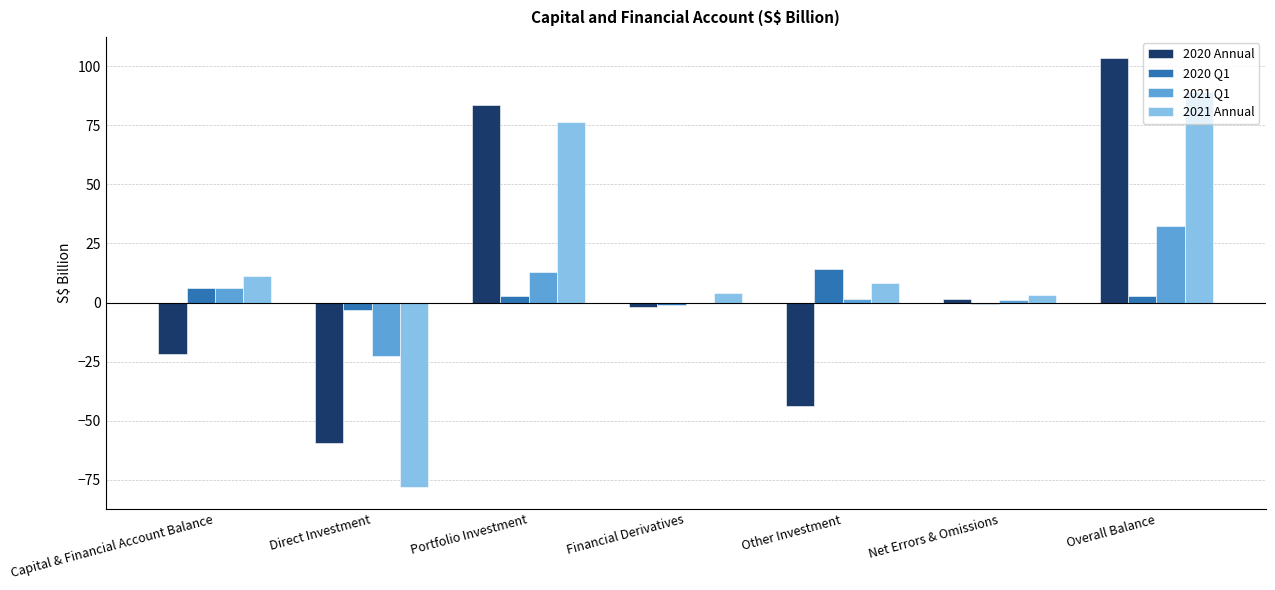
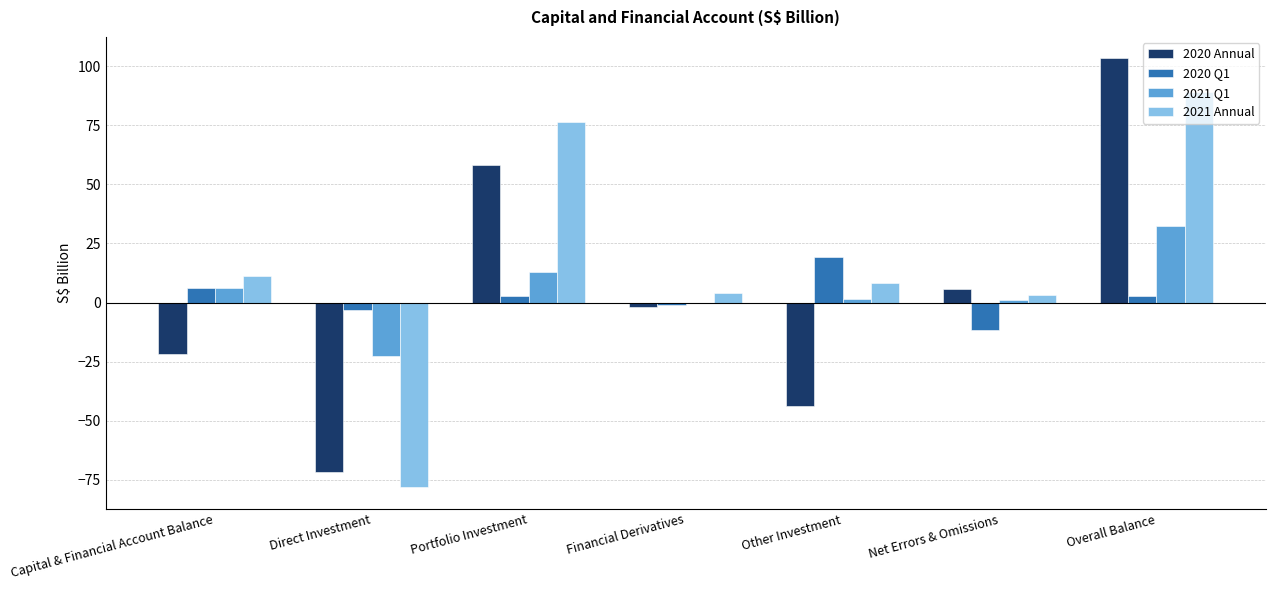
2020 Annual, Direct Investment: -59 -> -72
2020 Annual, Portfolio Investment: 84 -> 58
2020 Q1, Other Investment: 14 -> 19
2020 Annual, Net Errors & Omissions: 1 -> 6
2020 Q1, Net Errors & Omissions: -1 -> -12
